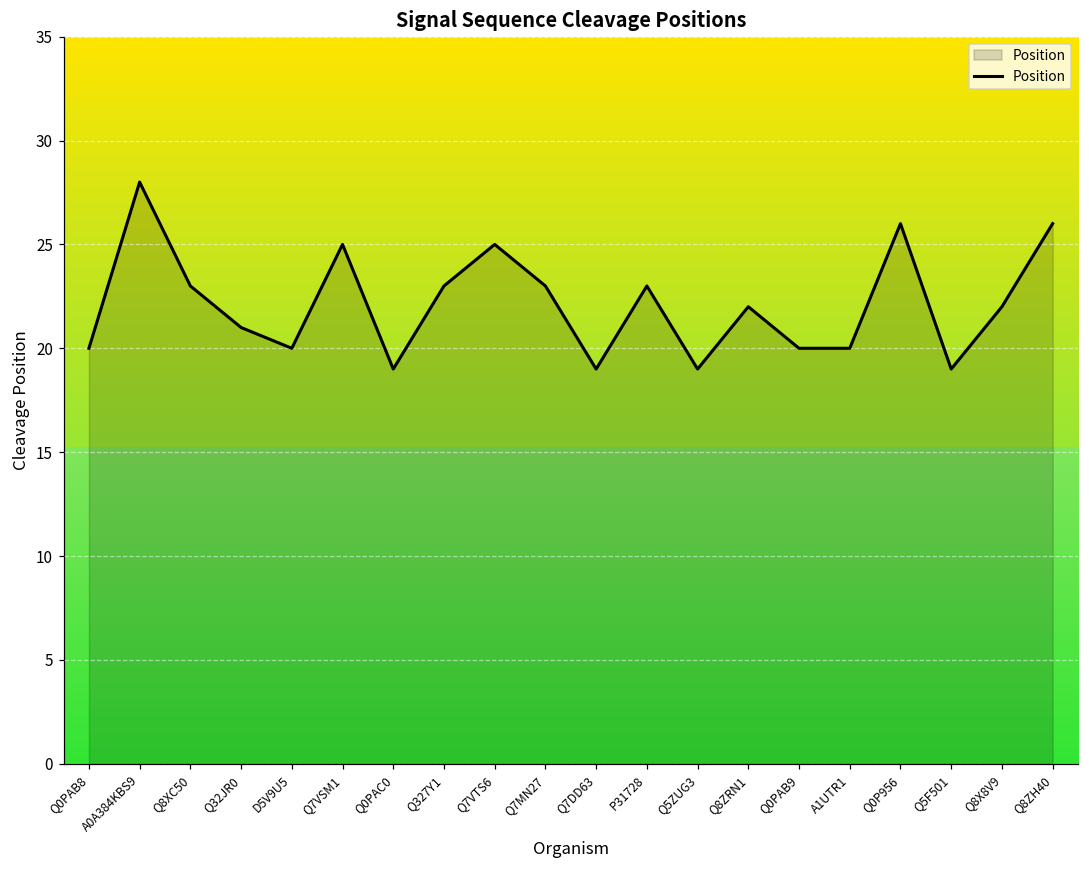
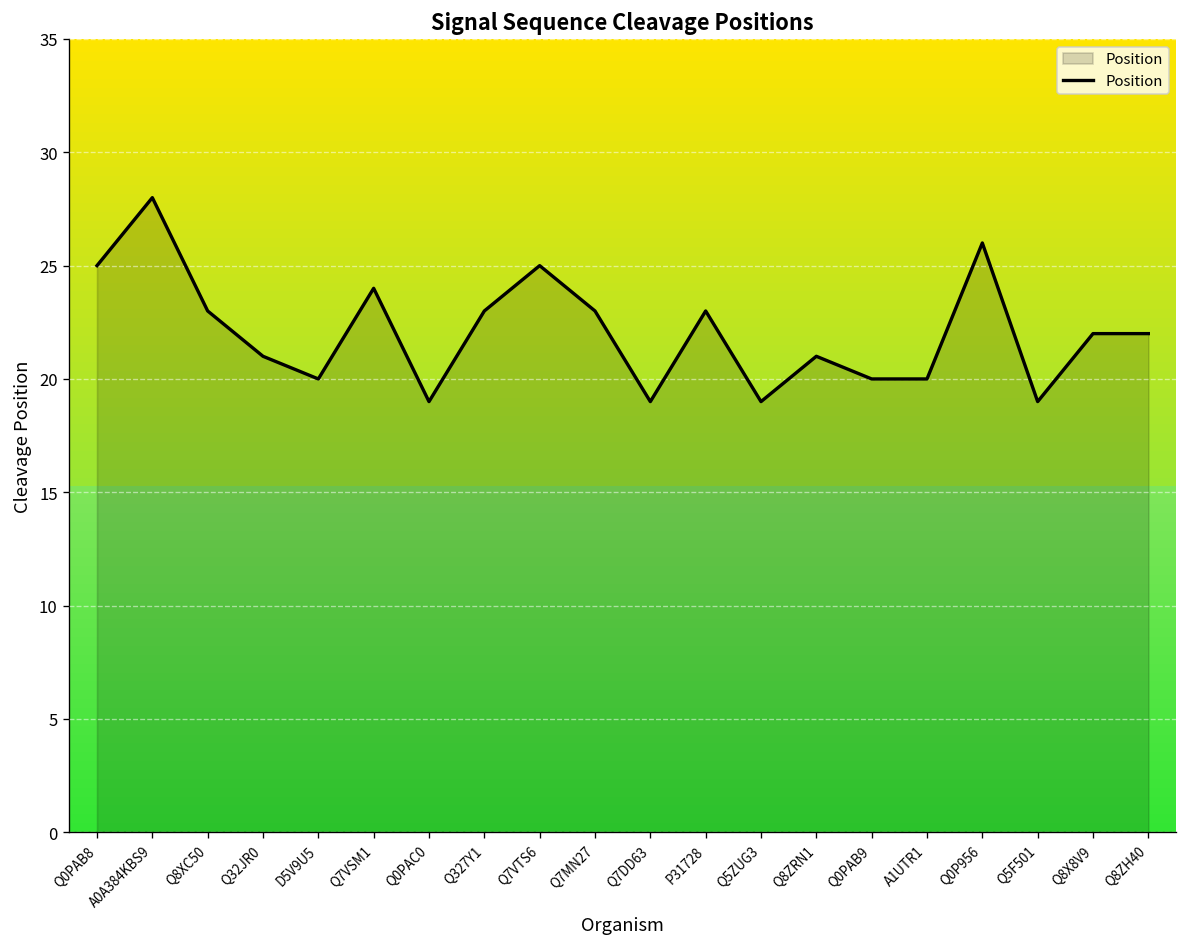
Q0PAB8: 20 -> 25
Q7VSM1: 25 -> 24
Q8ZRN1: 22 -> 21
Q8ZH40: 26 -> 22
